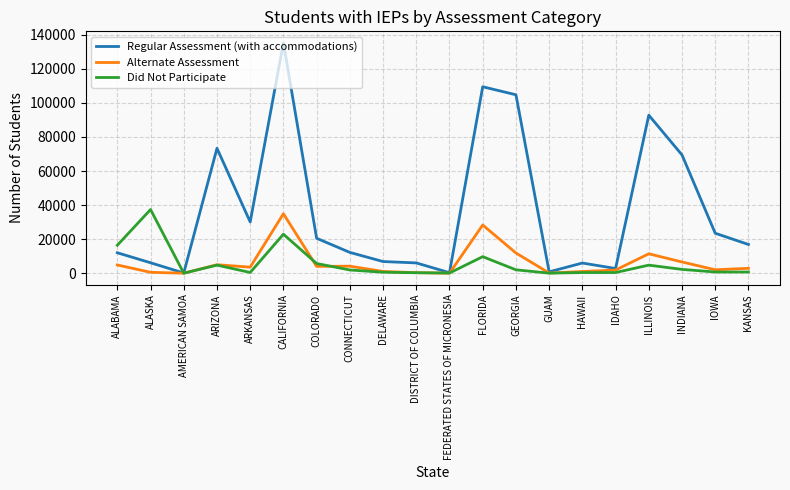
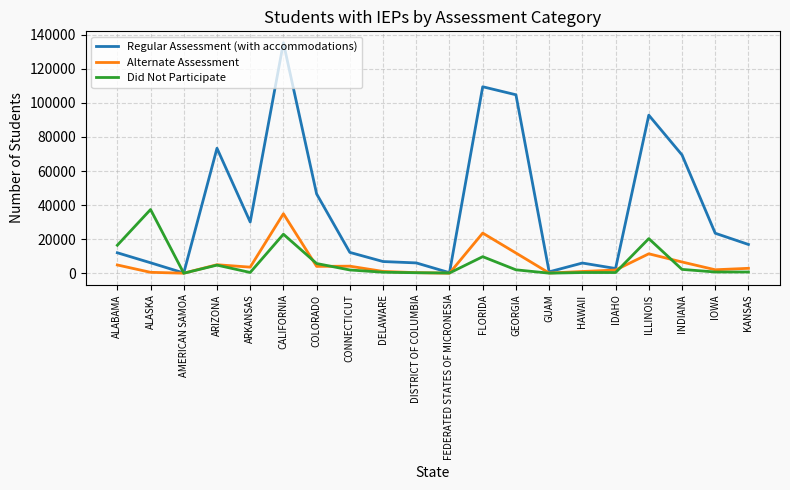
Regular Assessment (with accommodations), COLORADO: 21000 -> 47000
Alternate Assessment, FLORIDA: 28000 -> 24000
Did Not Participate, ILLINOIS: 5000 -> 20000
